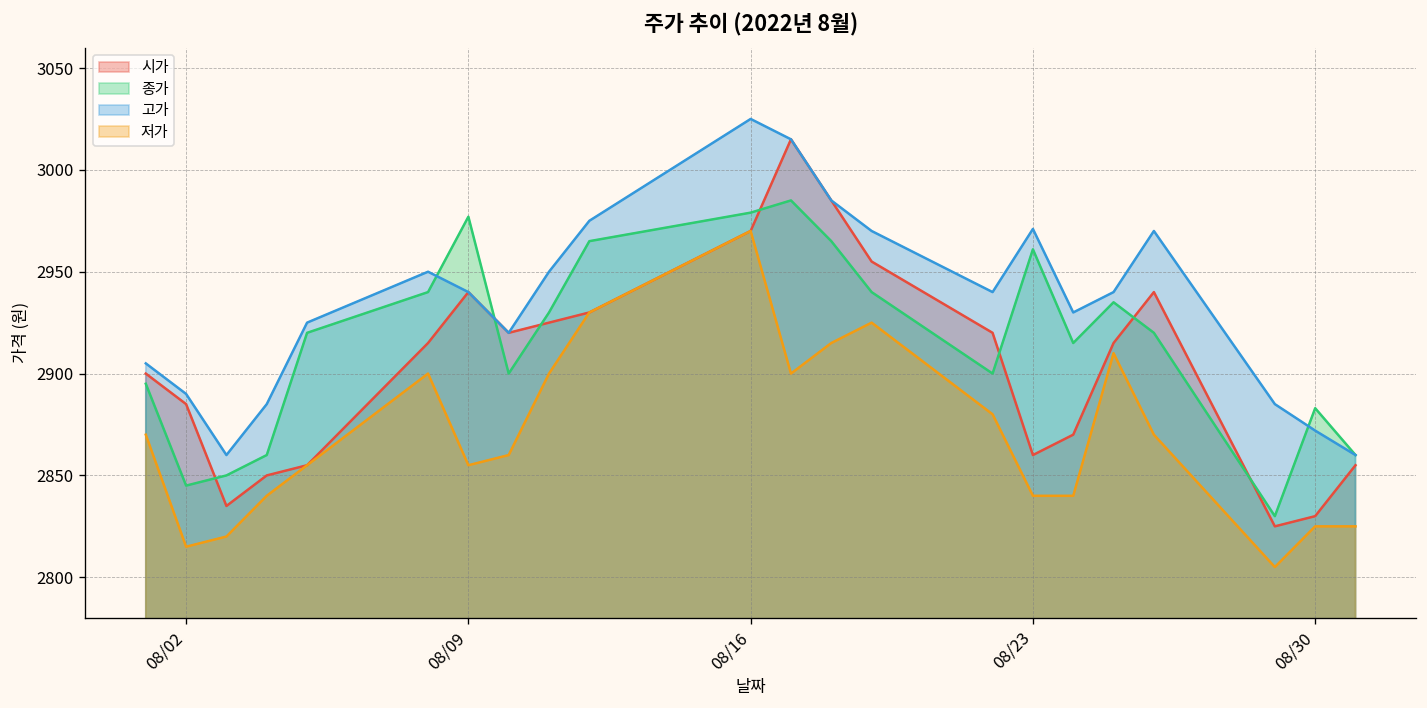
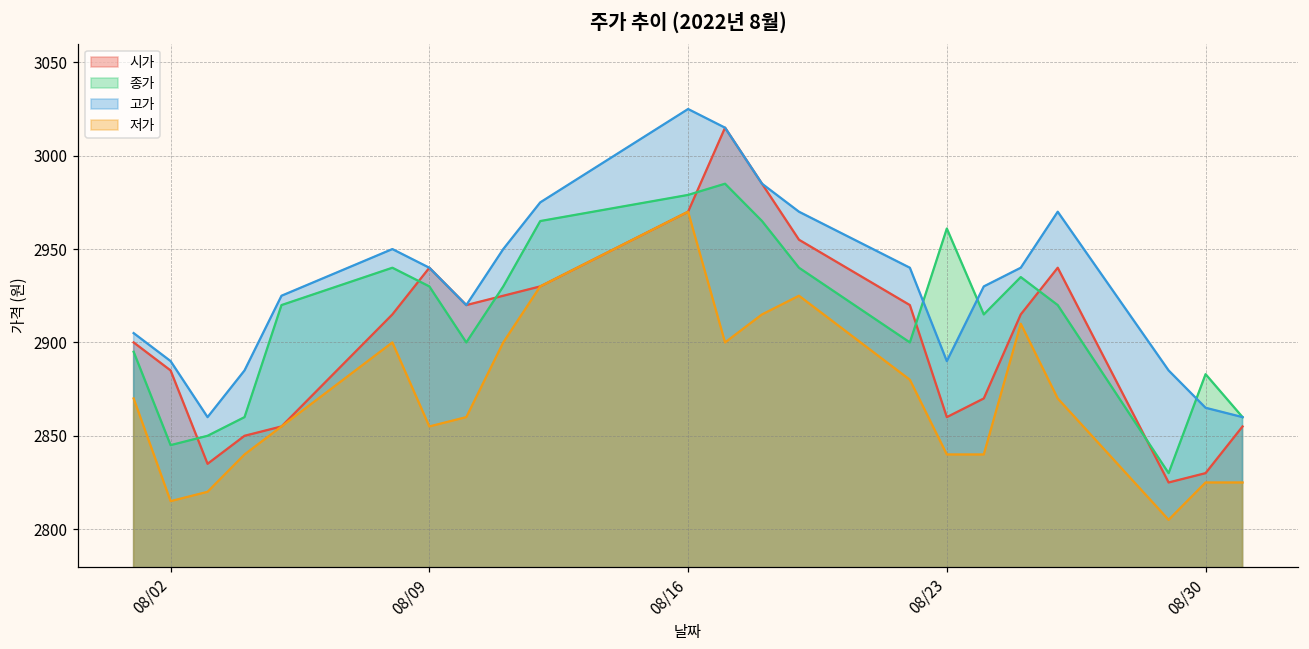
종가, 08/09: 2977 -> 2930
고가, 08/23: 2971 -> 2890
고가, 08/30: 2872 -> 2865
